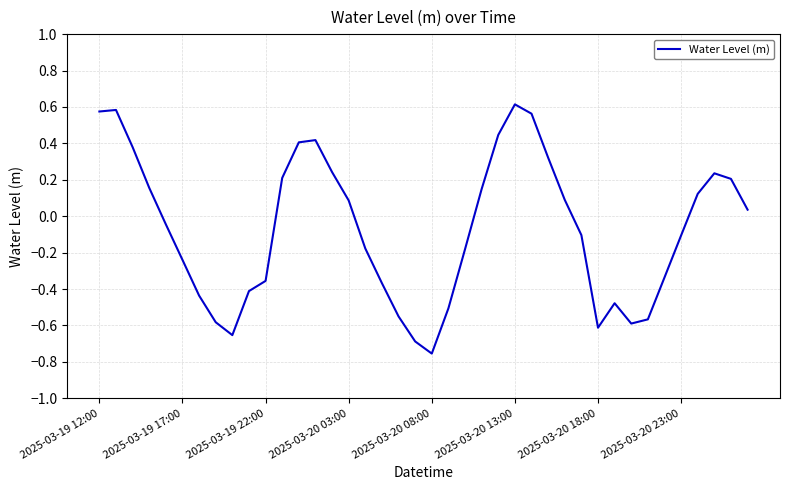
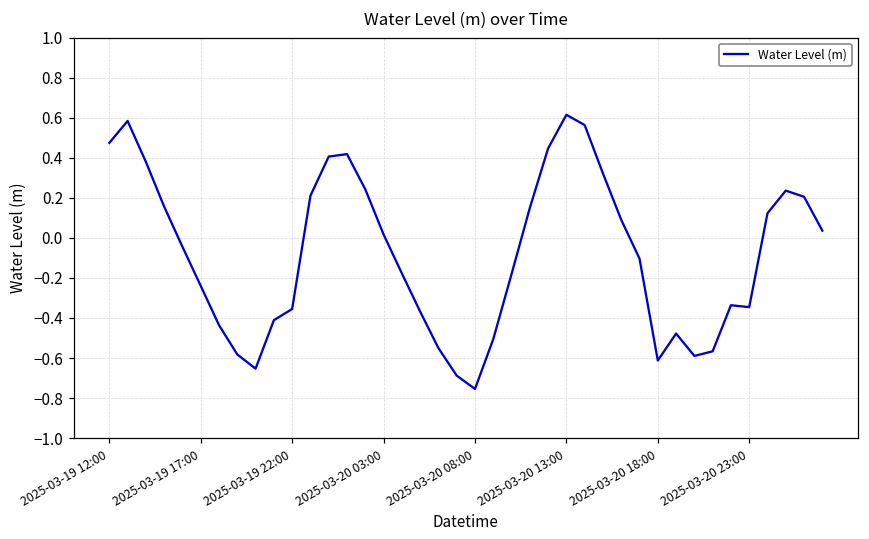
2025-03-19 12:00: 0.58 -> 0.47
2025-03-20 03:00: 0.09 -> 0.02
2025-03-20 23:00: -0.11 -> -0.35
